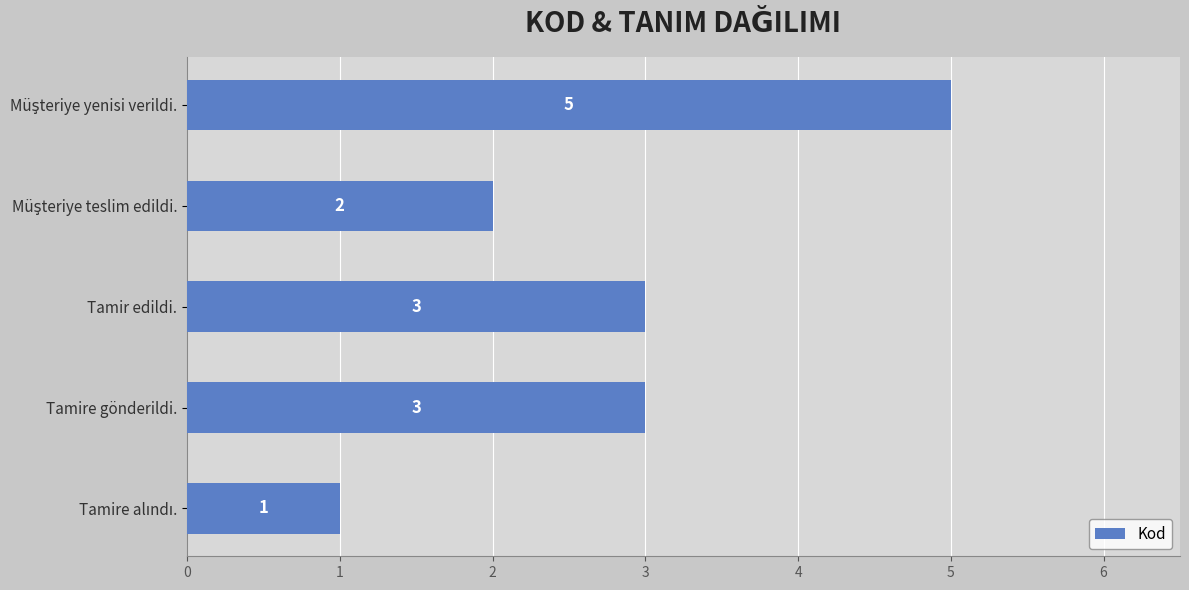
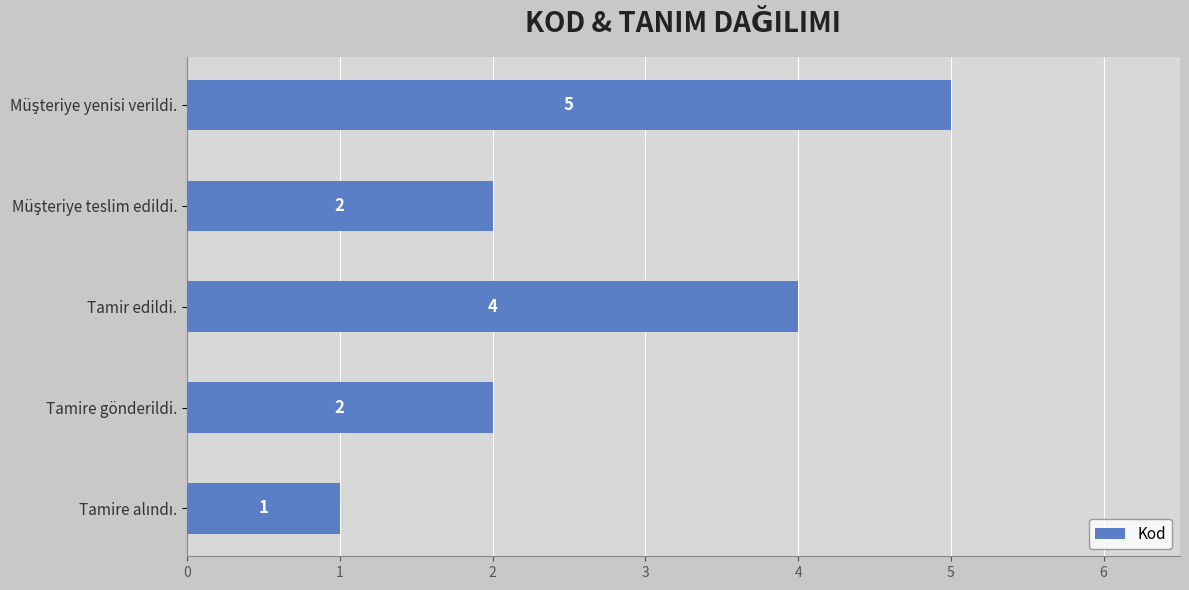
Tamir edildi.: 3 -> 4
Tamire gönderildi.: 3 -> 2
